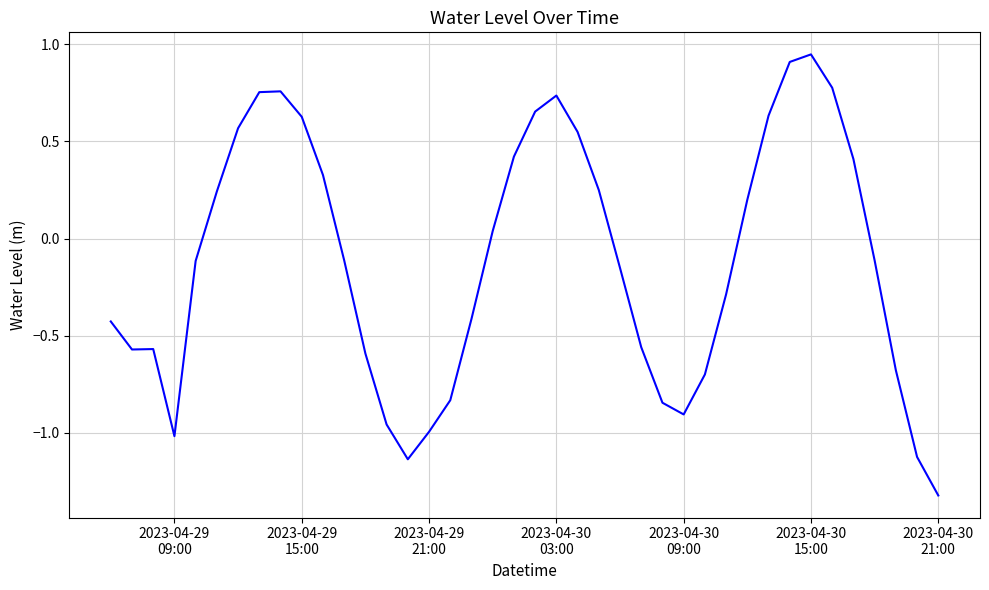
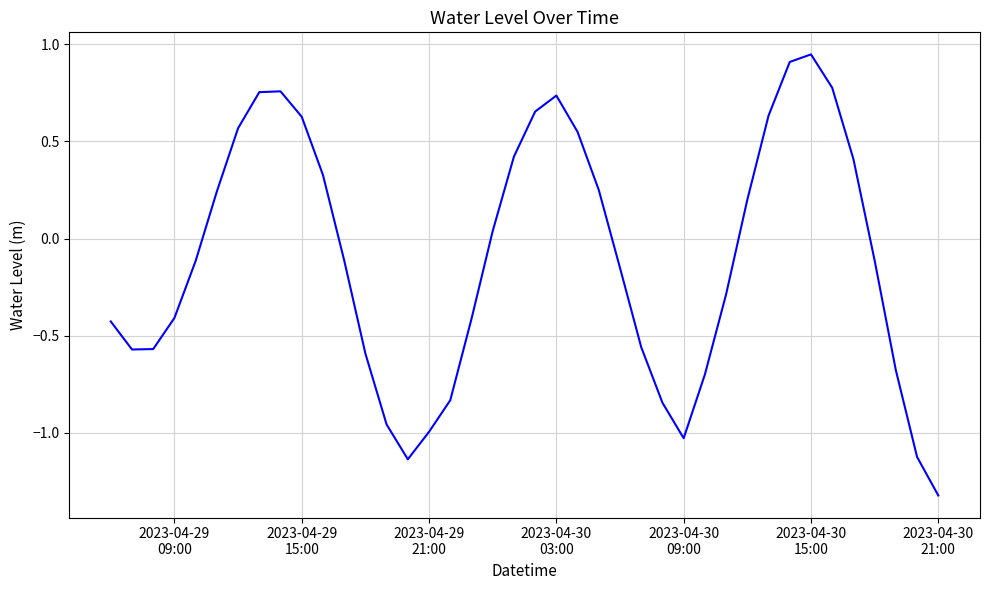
2023-04-29 09:00: -1.02 -> -0.41
2023-04-30 09:00: -0.91 -> -1.03
